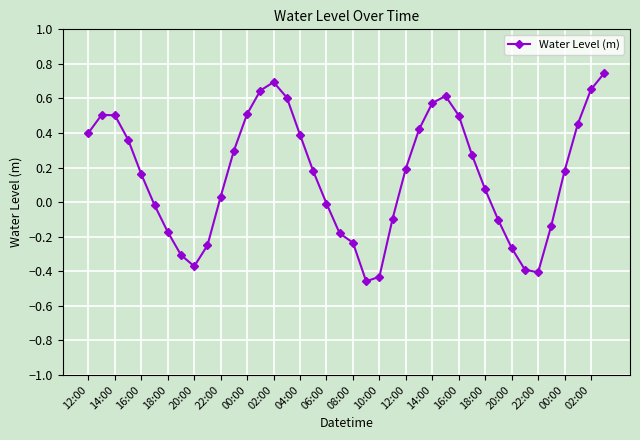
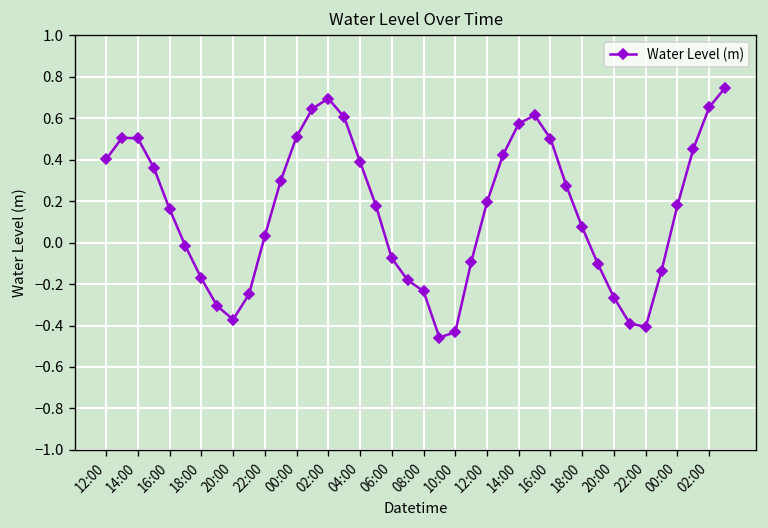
06:00: -0.01 -> -0.08
